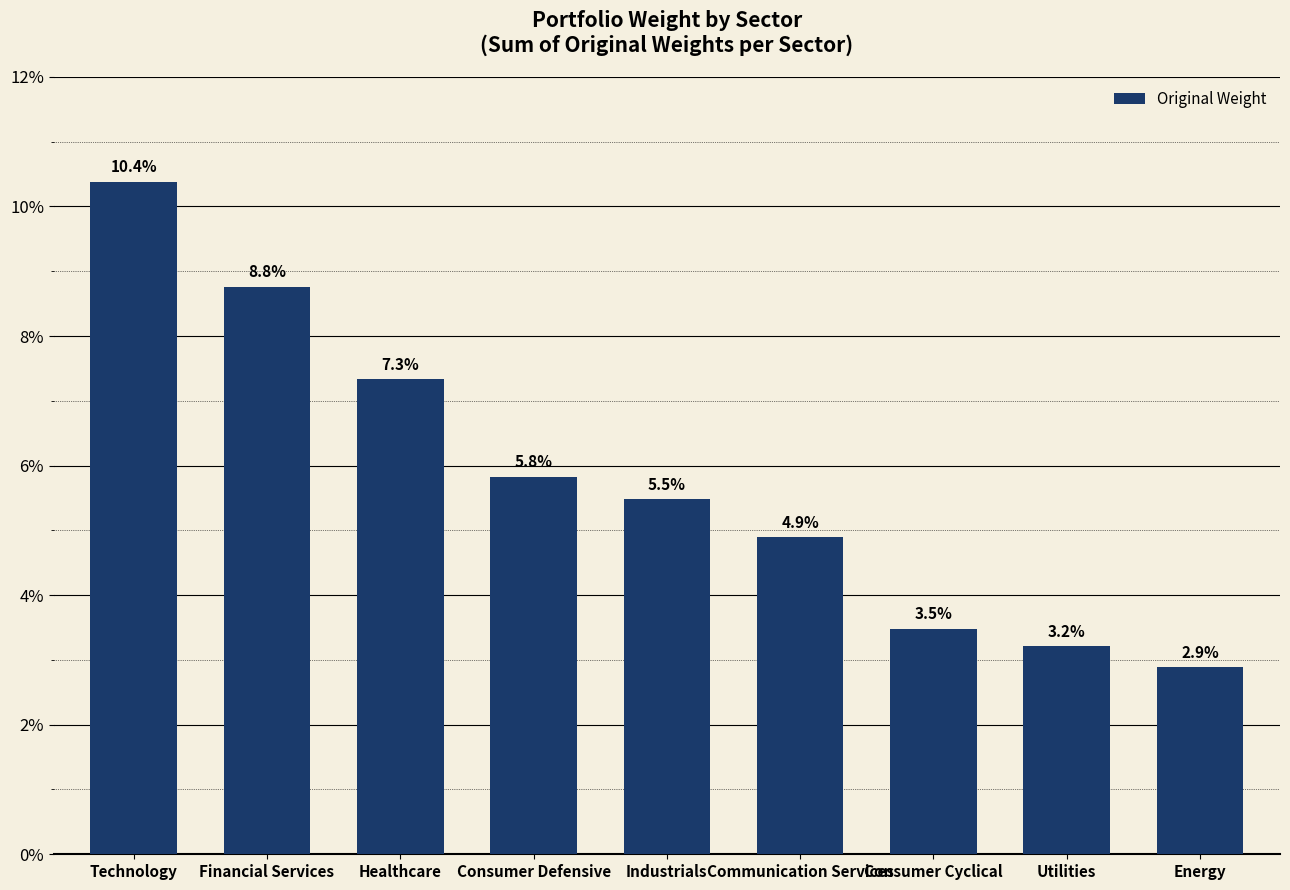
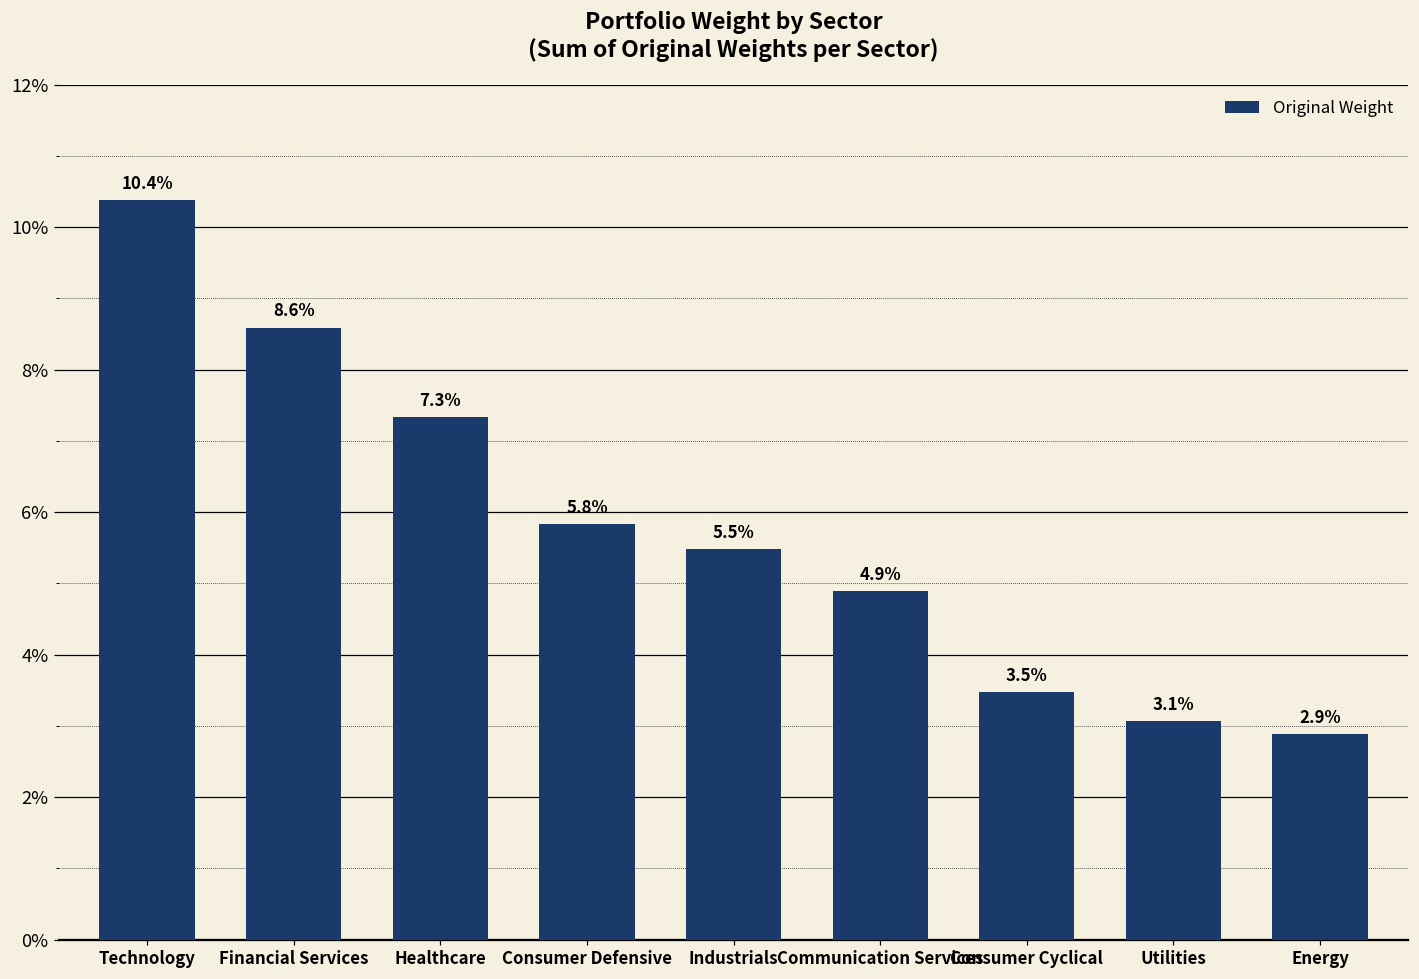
Financial Services: 8.8% -> 8.6%
Utilities: 3.2% -> 3.1%
